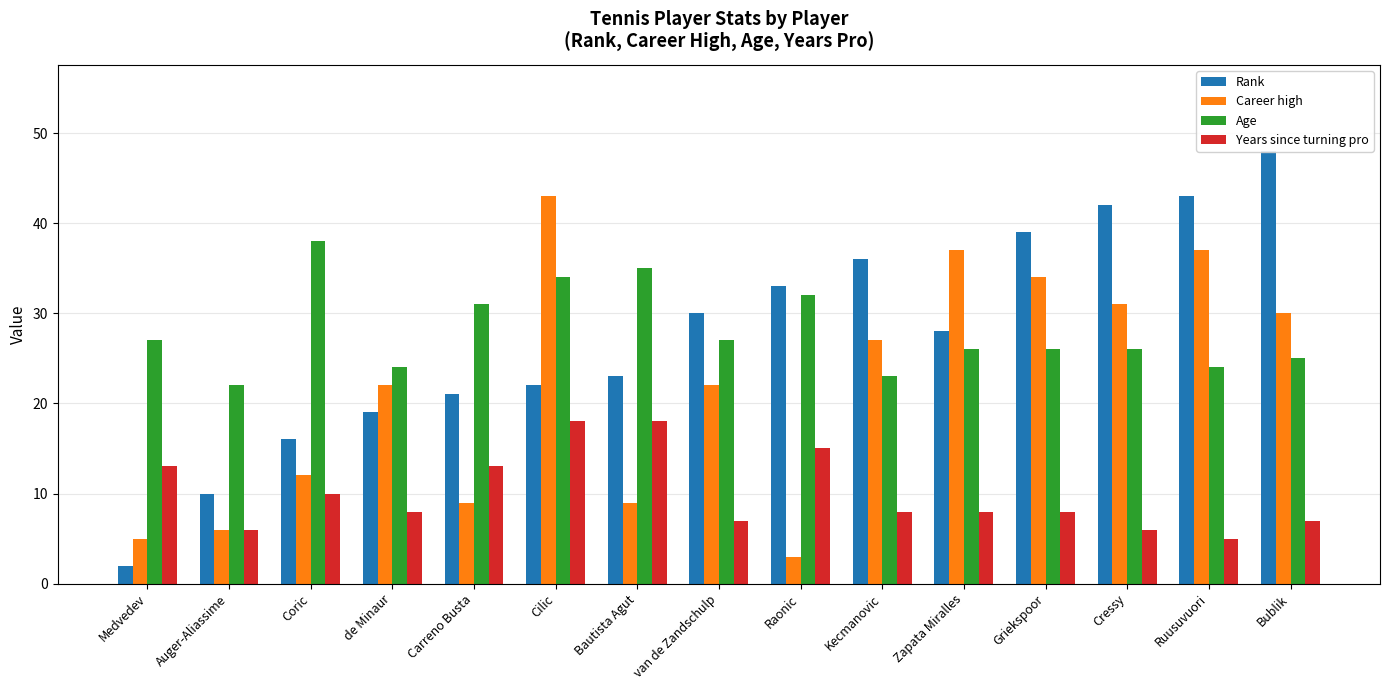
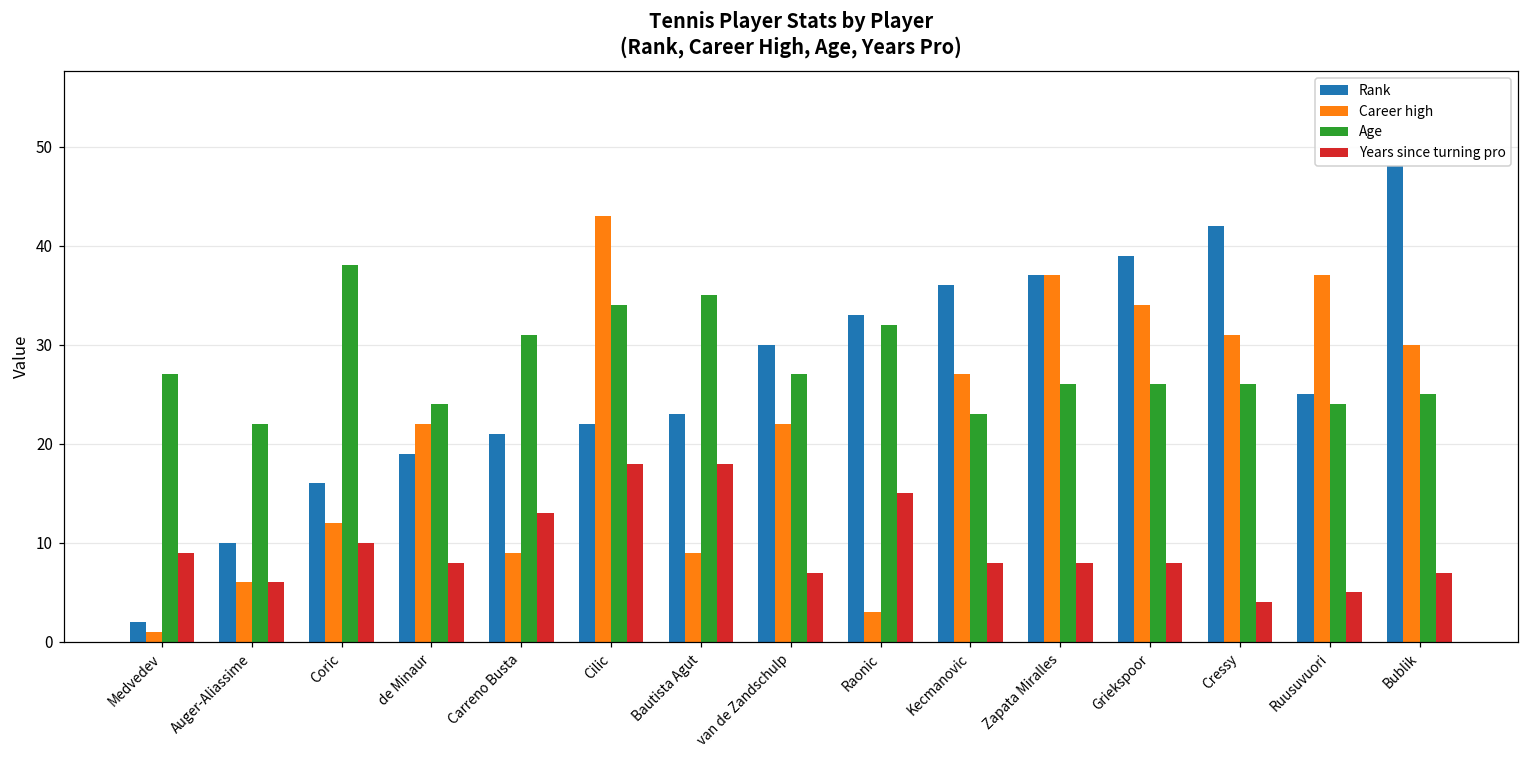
Career high, Medvedev: 5 -> 1
Years since turning pro, Medvedev: 13 -> 9
Rank, Zapata Miralles: 28 -> 37
Years since turning pro, Cressy: 6 -> 4
Rank, Ruusuvuori: 43 -> 25
